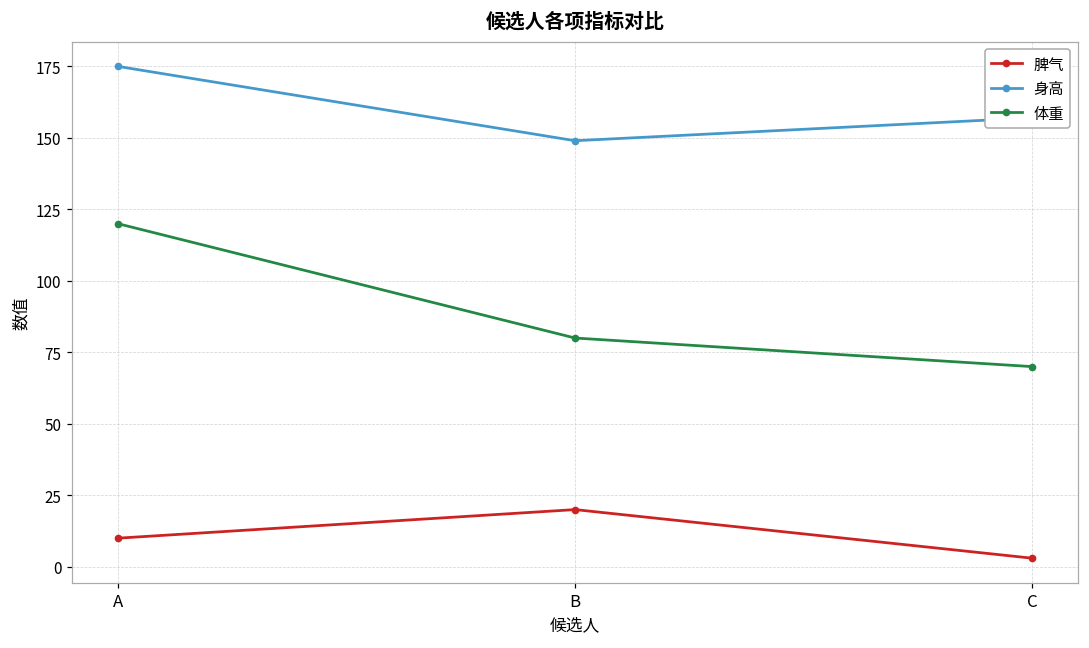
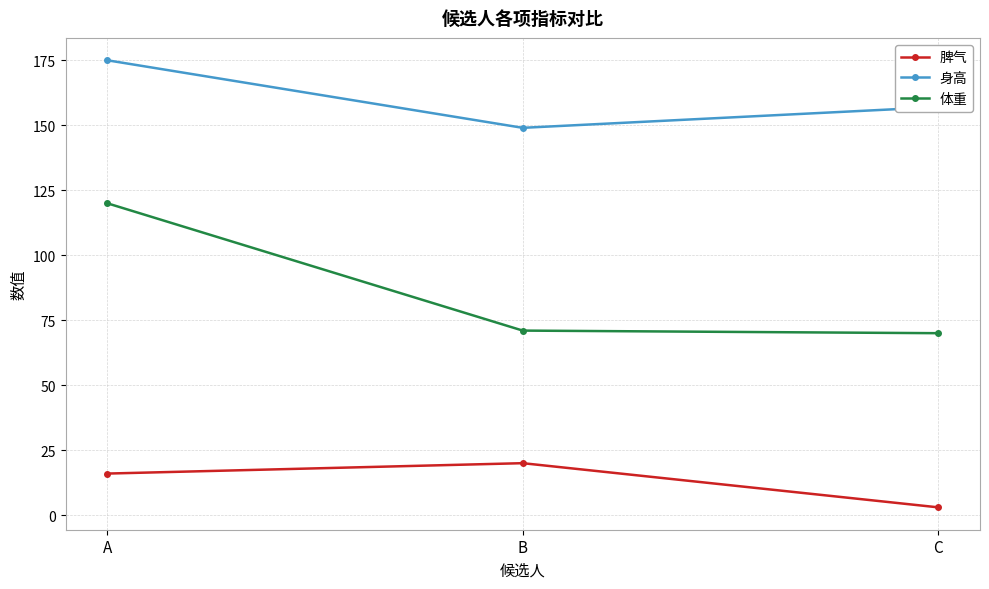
脾气, A: 10 -> 16
体重, B: 80 -> 71
